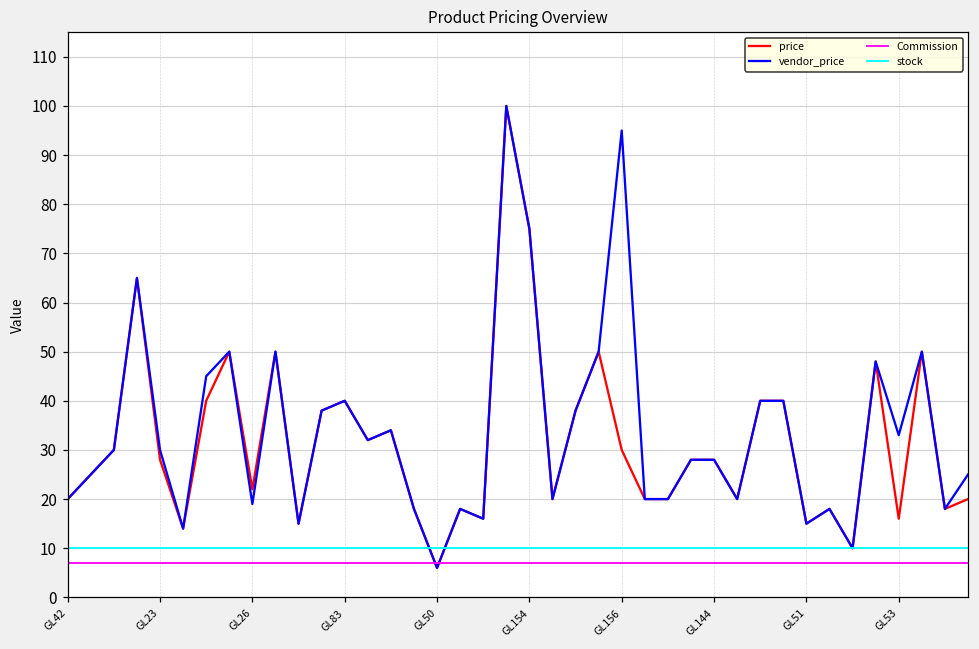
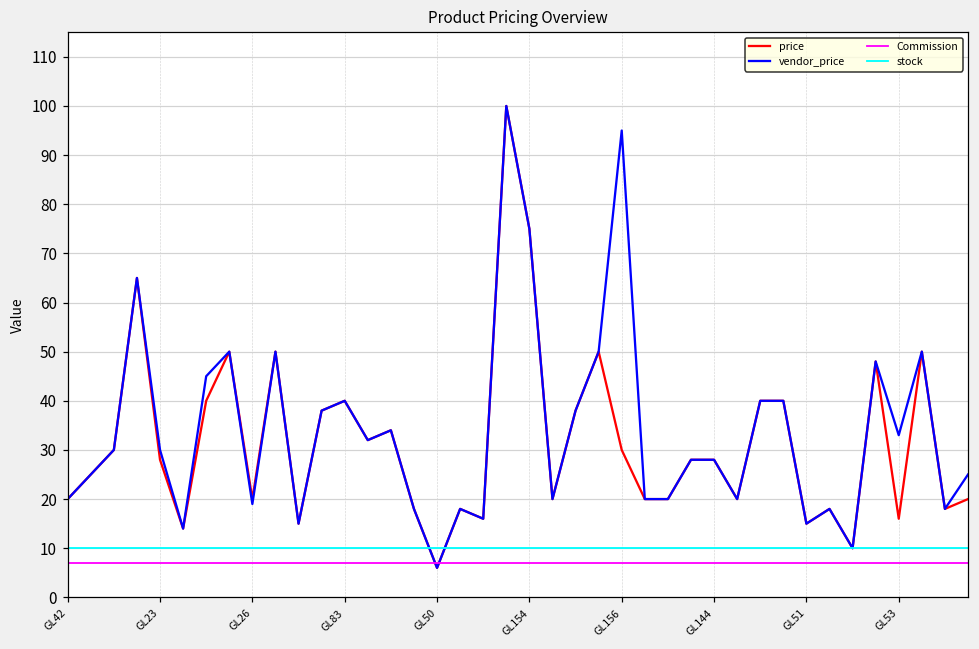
price, GL26: 22 -> 20
